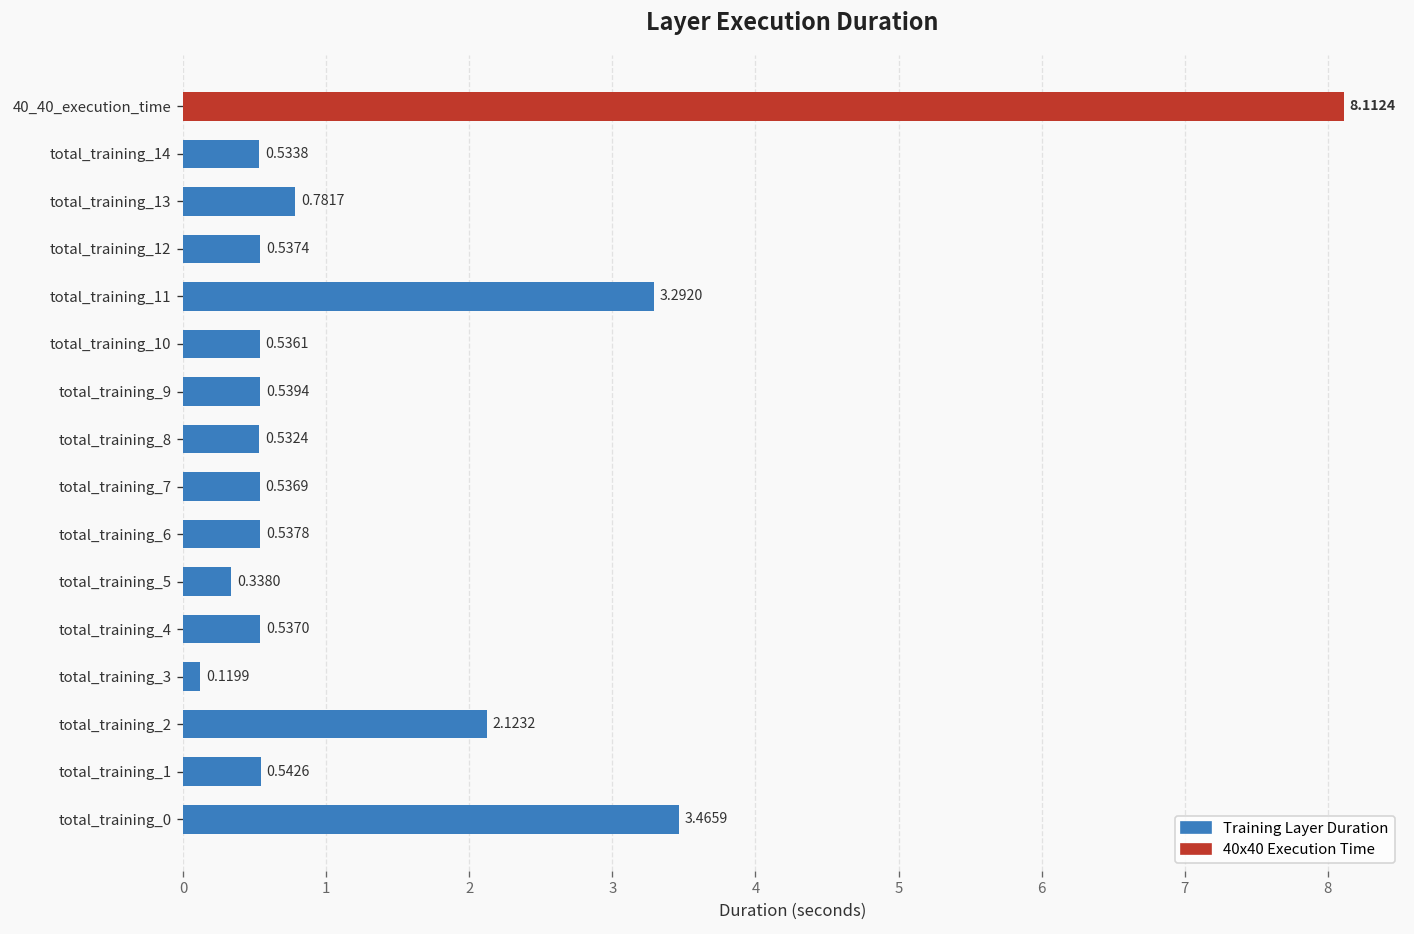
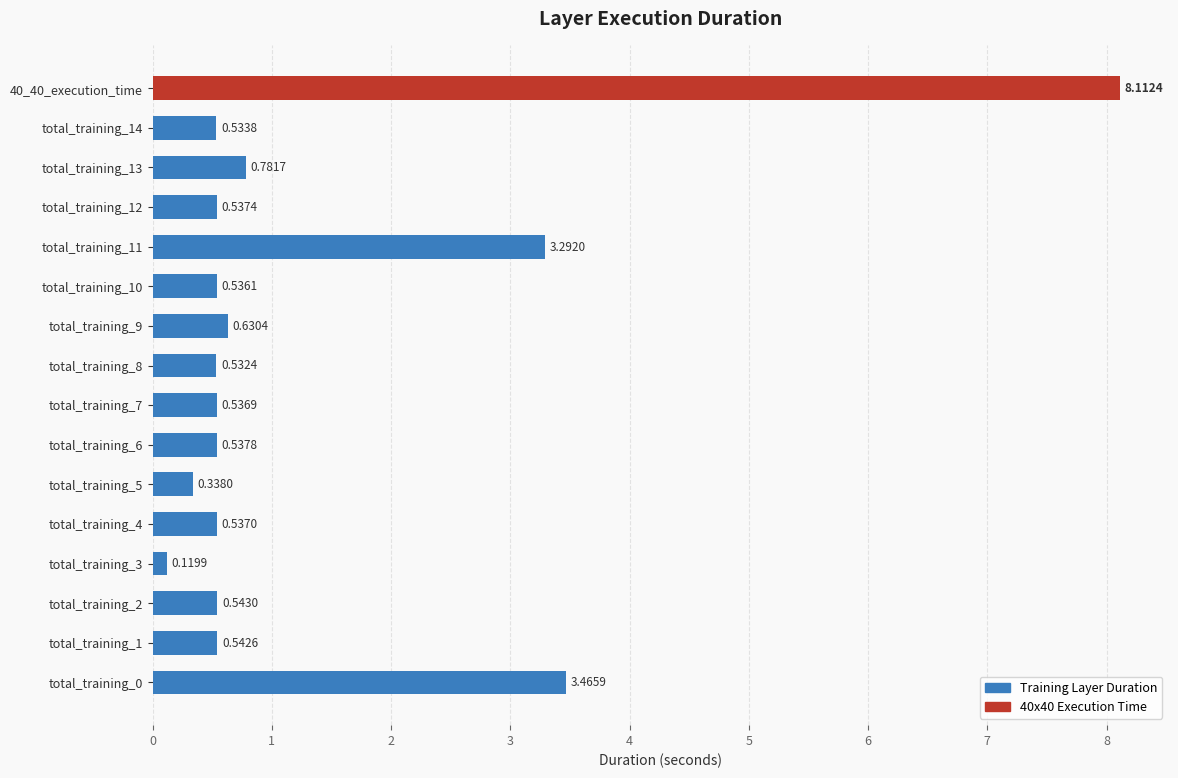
total_training_9: 0.5394 -> 0.6304
total_training_2: 2.1232 -> 0.5430
